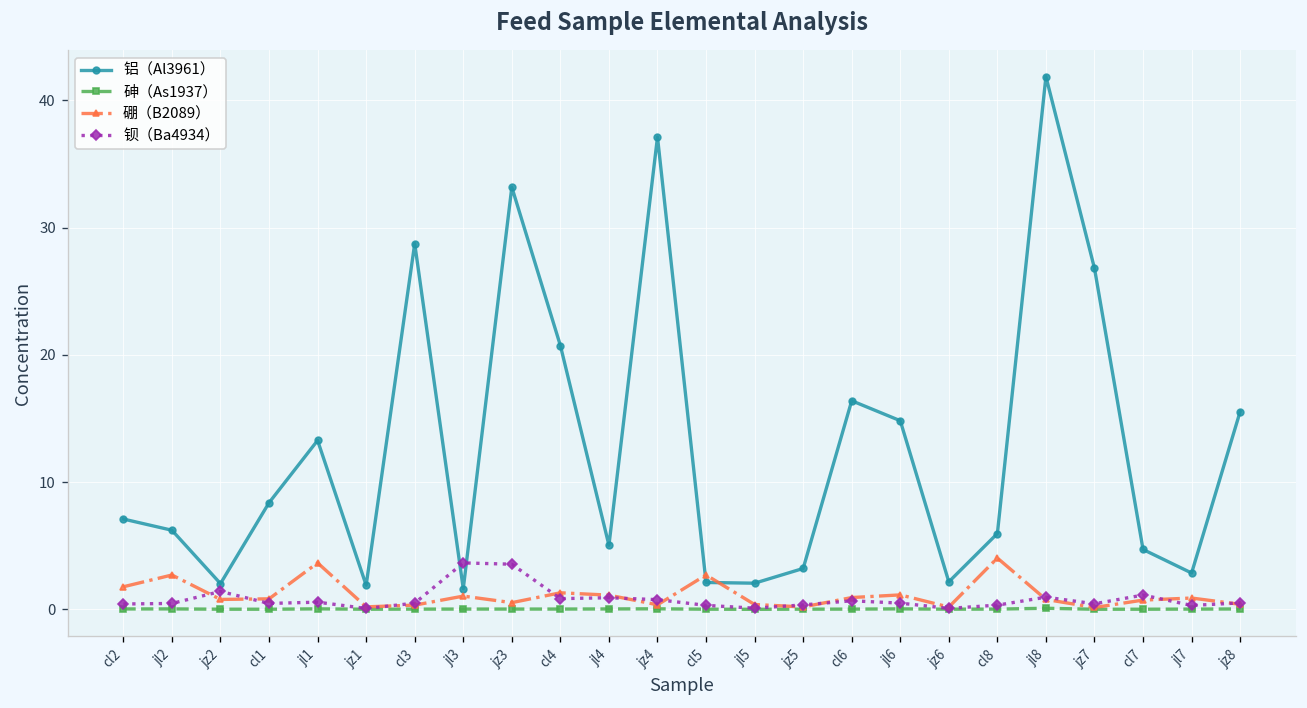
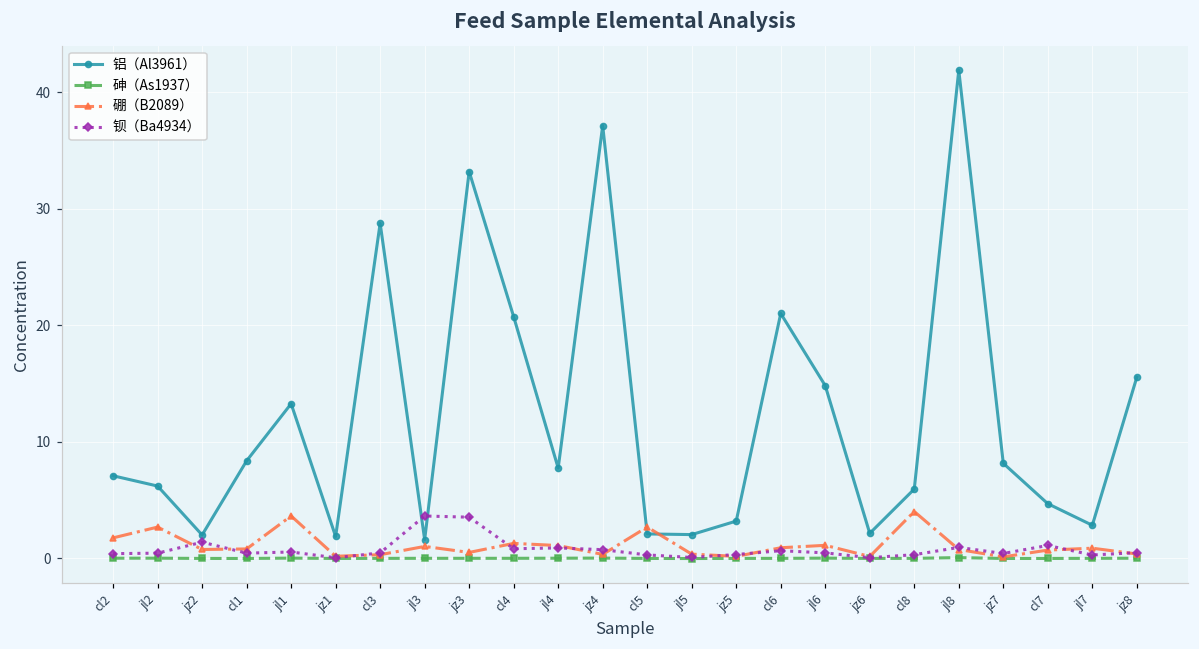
铝（Al3961）, jl4: 5.0 -> 7.7
铝（Al3961）, cl6: 16.4 -> 21.0
铝（Al3961）, jz7: 26.8 -> 8.2
